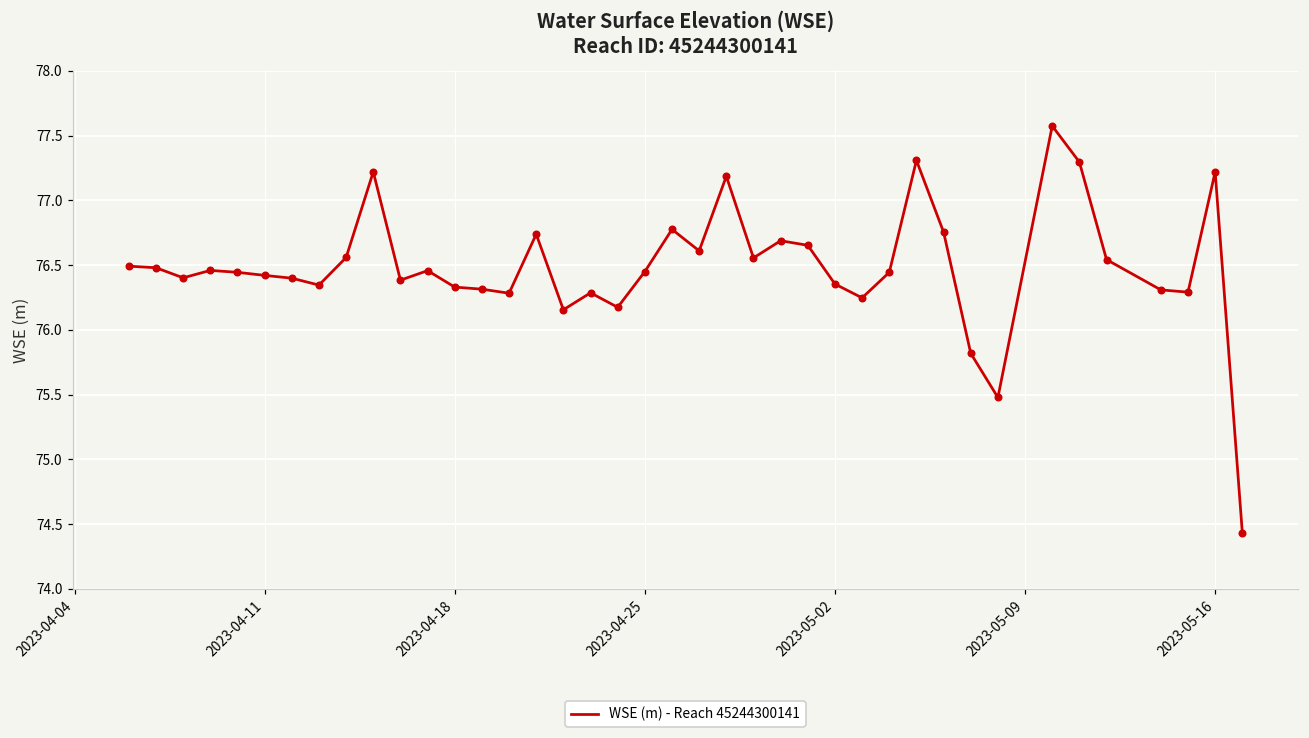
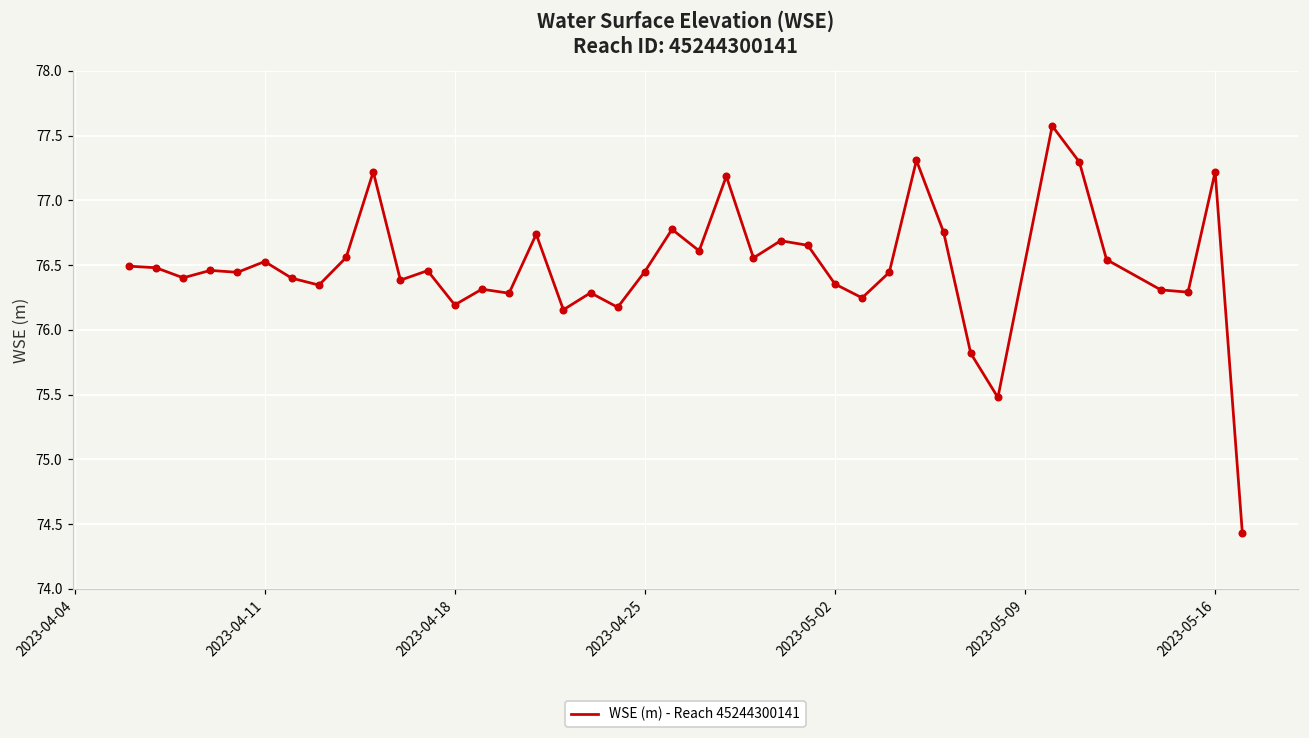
2023-04-11: 76.42 -> 76.53
2023-04-18: 76.33 -> 76.19
